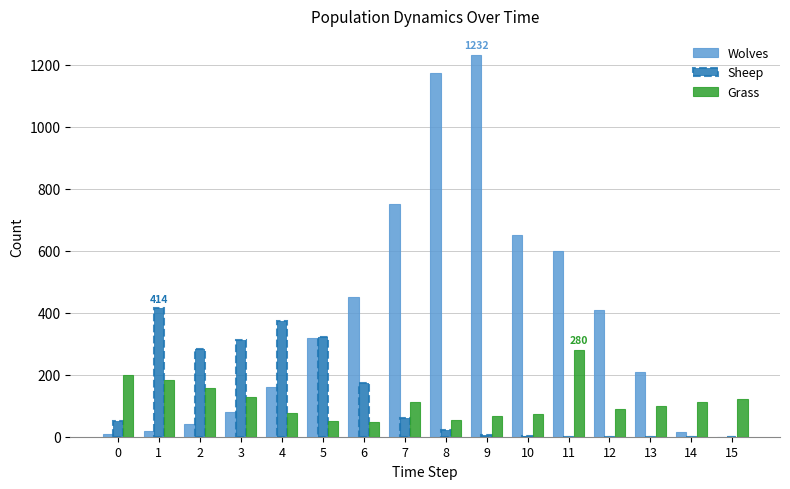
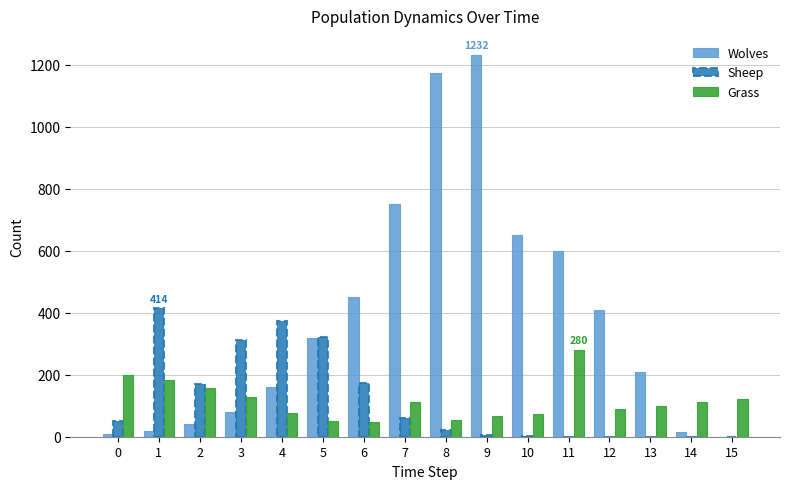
Sheep, 2: 280 -> 170
